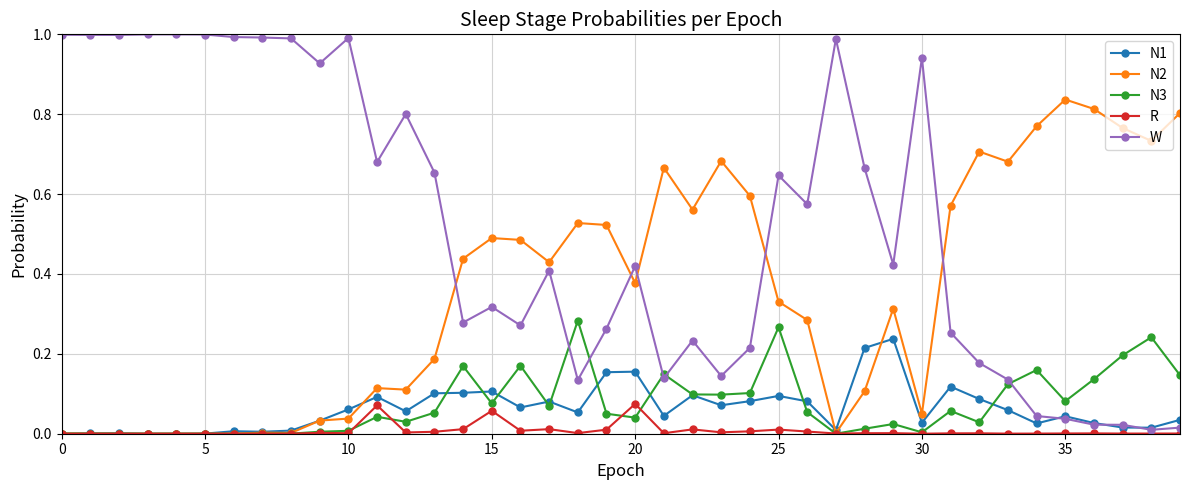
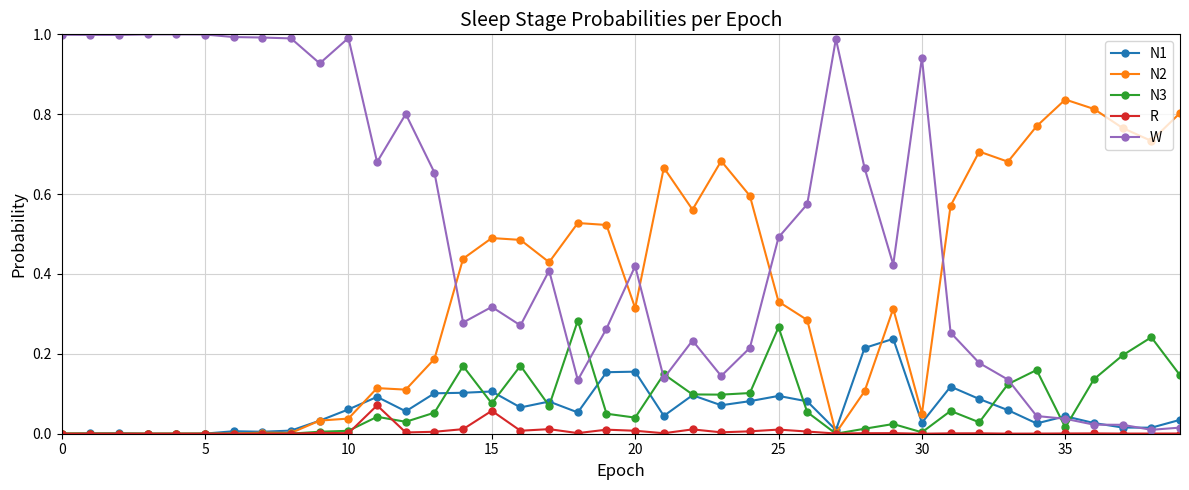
N2, 20: 0.38 -> 0.31
R, 20: 0.07 -> 0.01
W, 25: 0.65 -> 0.49
N3, 35: 0.08 -> 0.02
